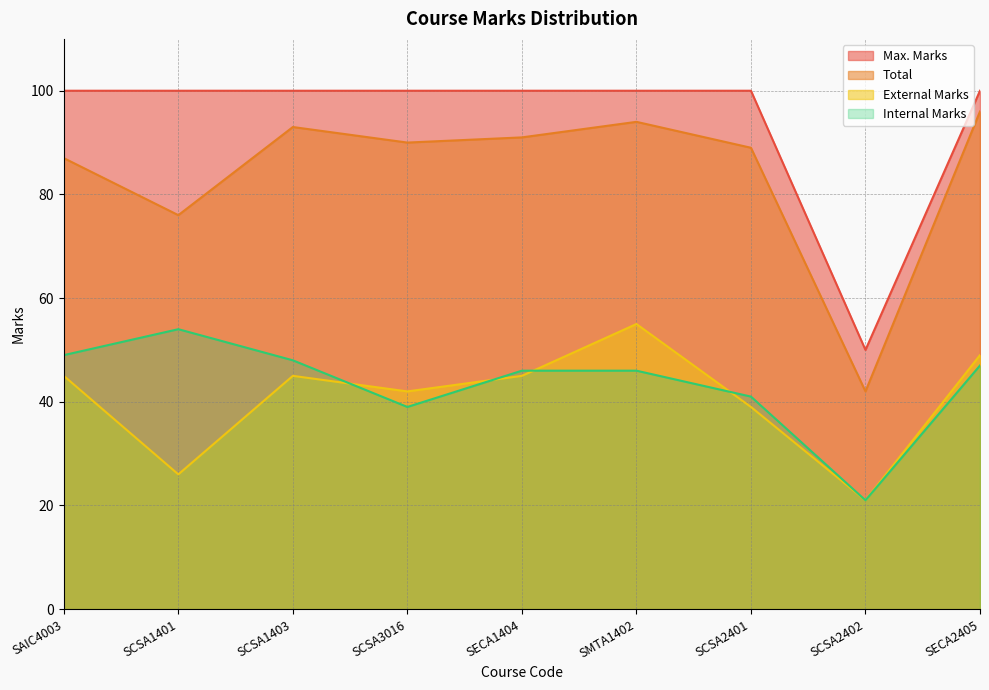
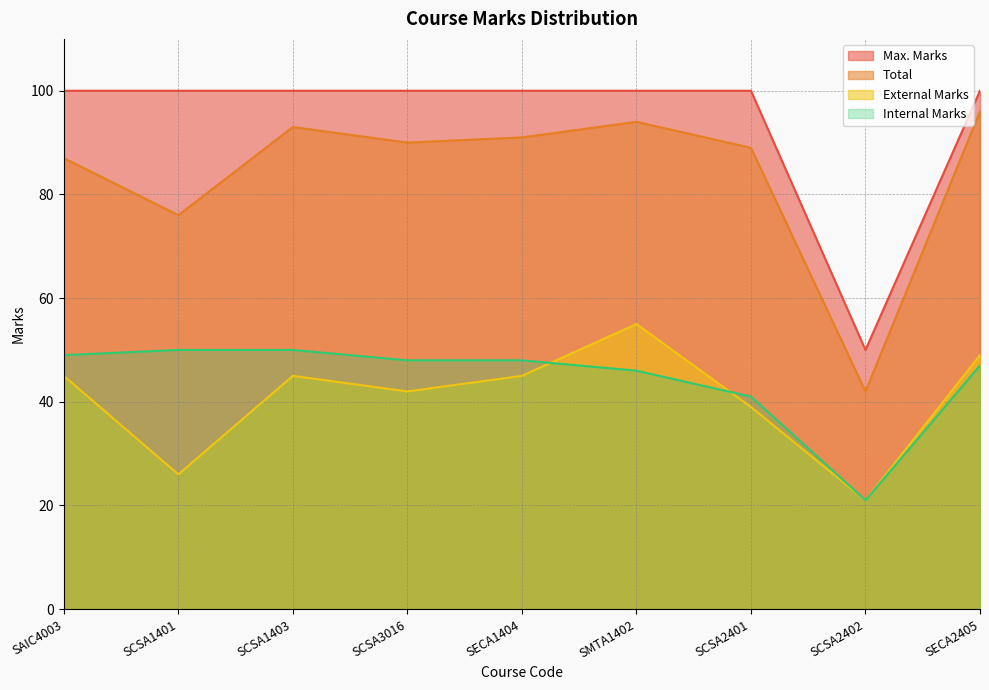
Internal Marks, SCSA1401: 54 -> 50
Internal Marks, SCSA1403: 48 -> 50
Internal Marks, SCSA3016: 39 -> 48
Internal Marks, SECA1404: 46 -> 48
